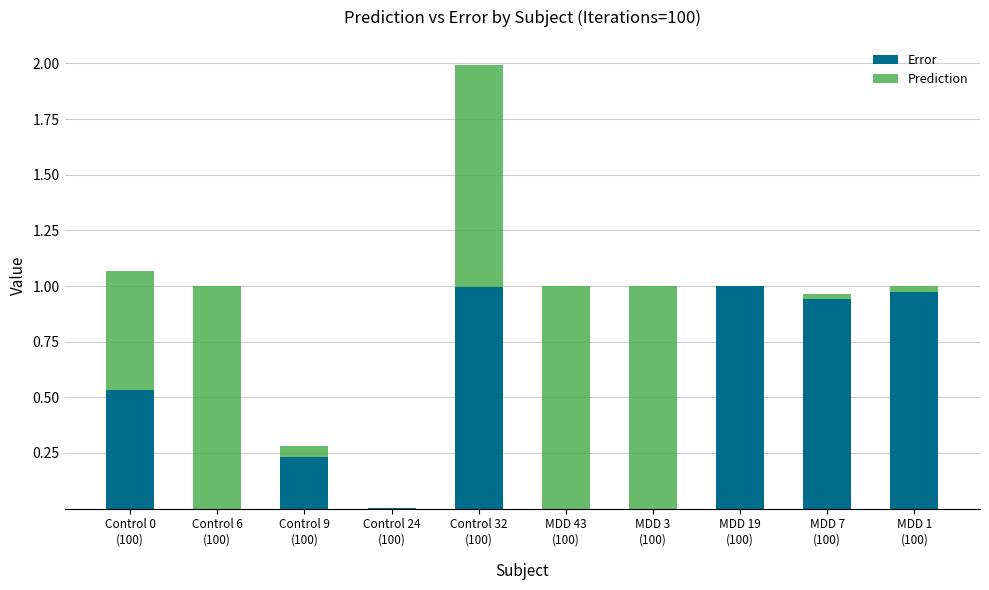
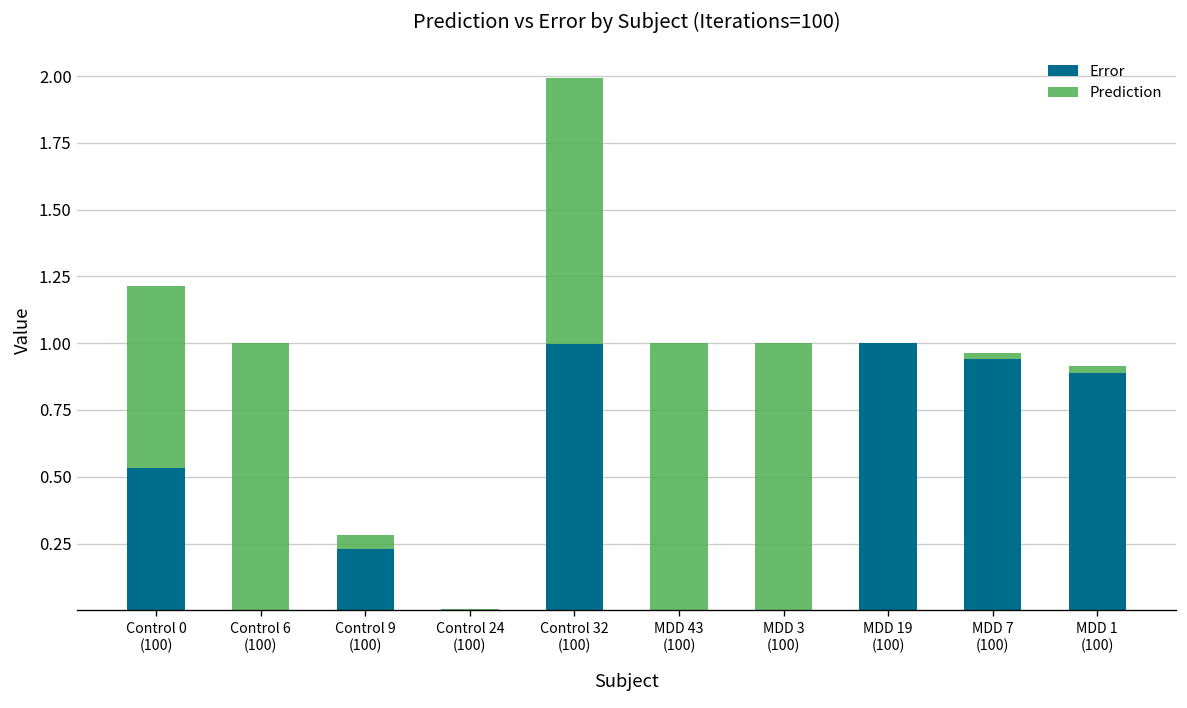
Prediction, Control 0 (100): 0.53 -> 0.68
Error, MDD 1 (100): 0.97 -> 0.89
